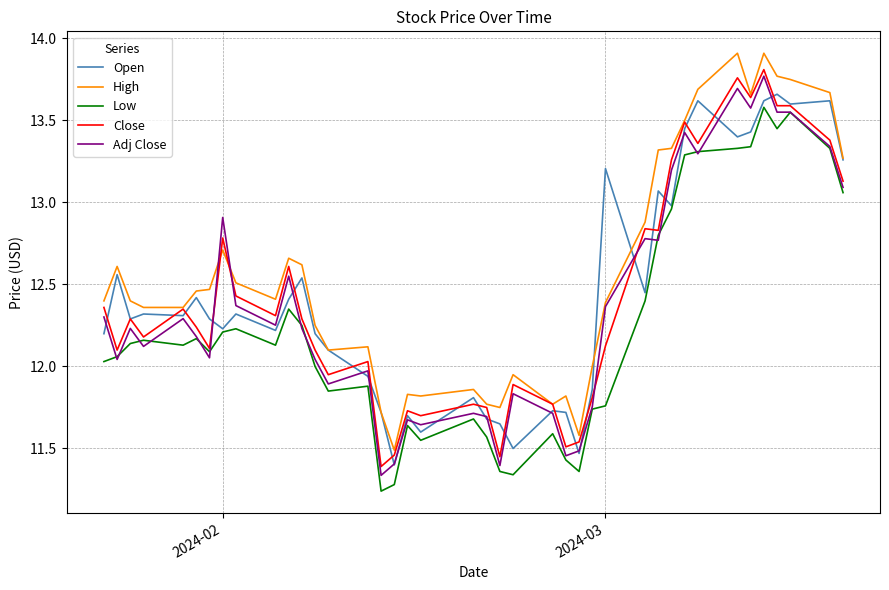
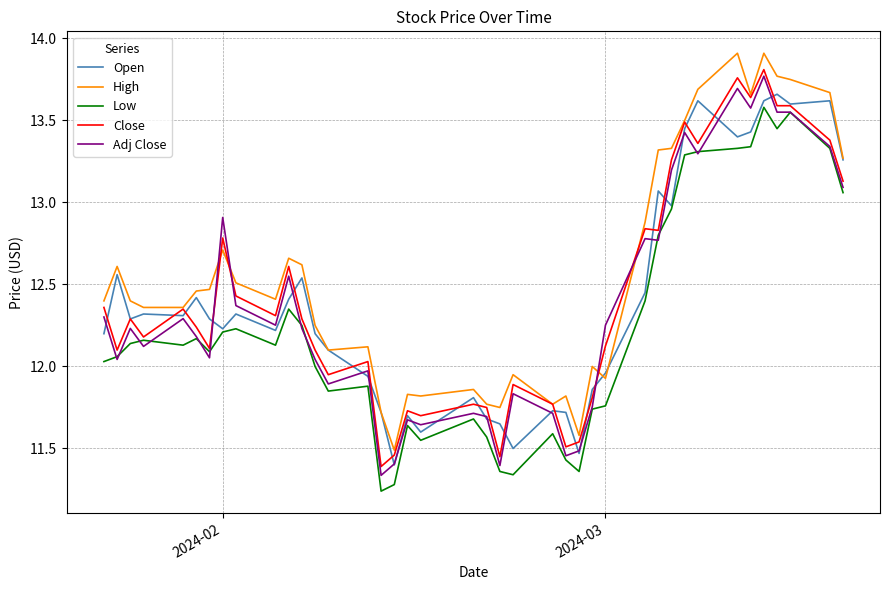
Open, 2024-03: 13.21 -> 11.96
High, 2024-03: 12.39 -> 11.93
Adj Close, 2024-03: 12.37 -> 12.25
